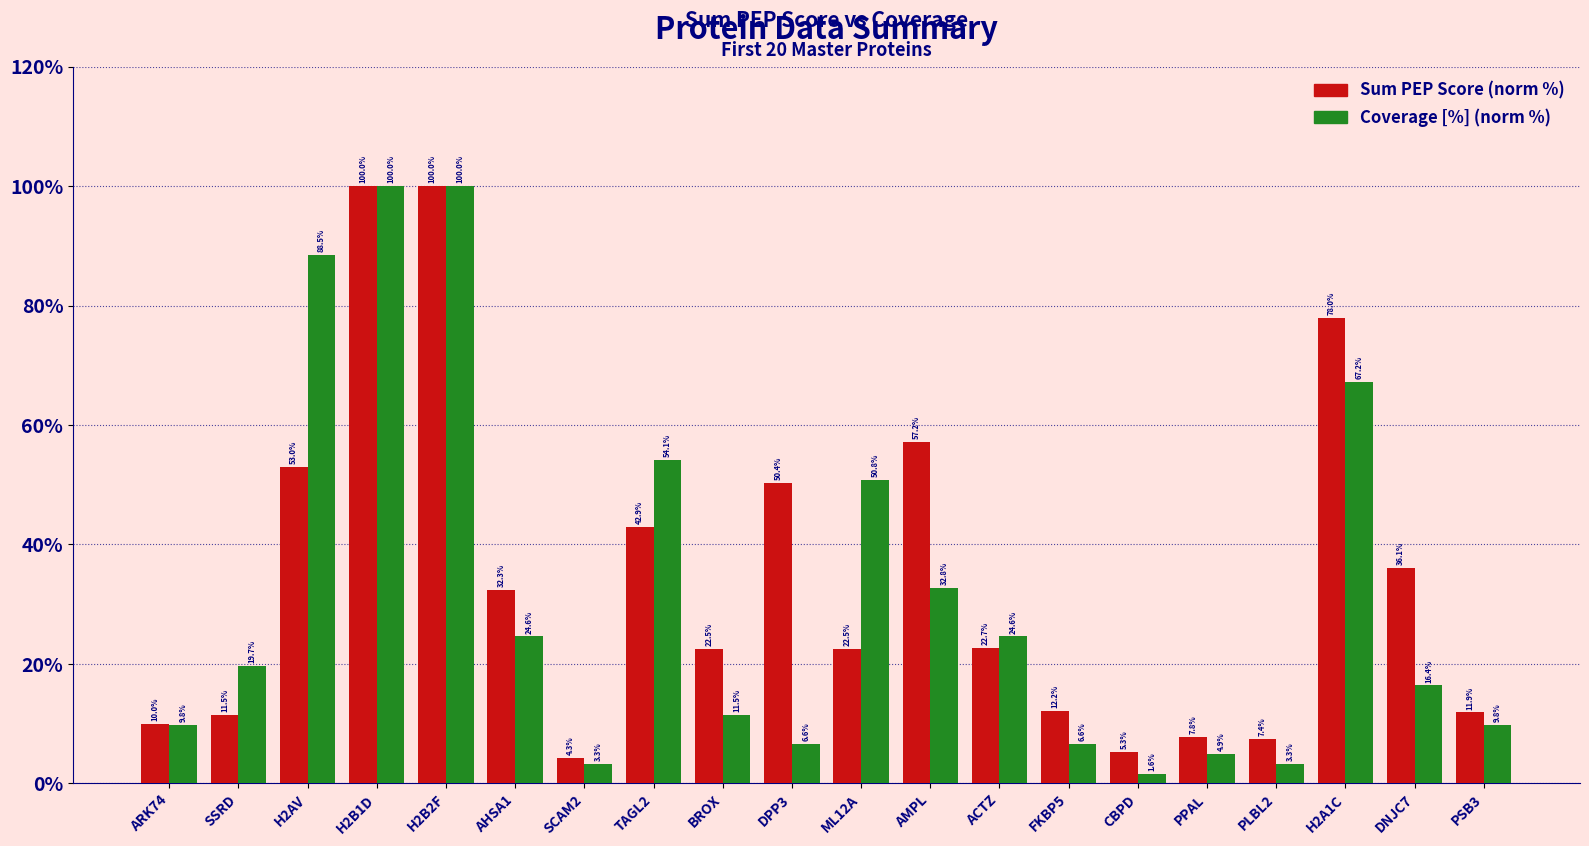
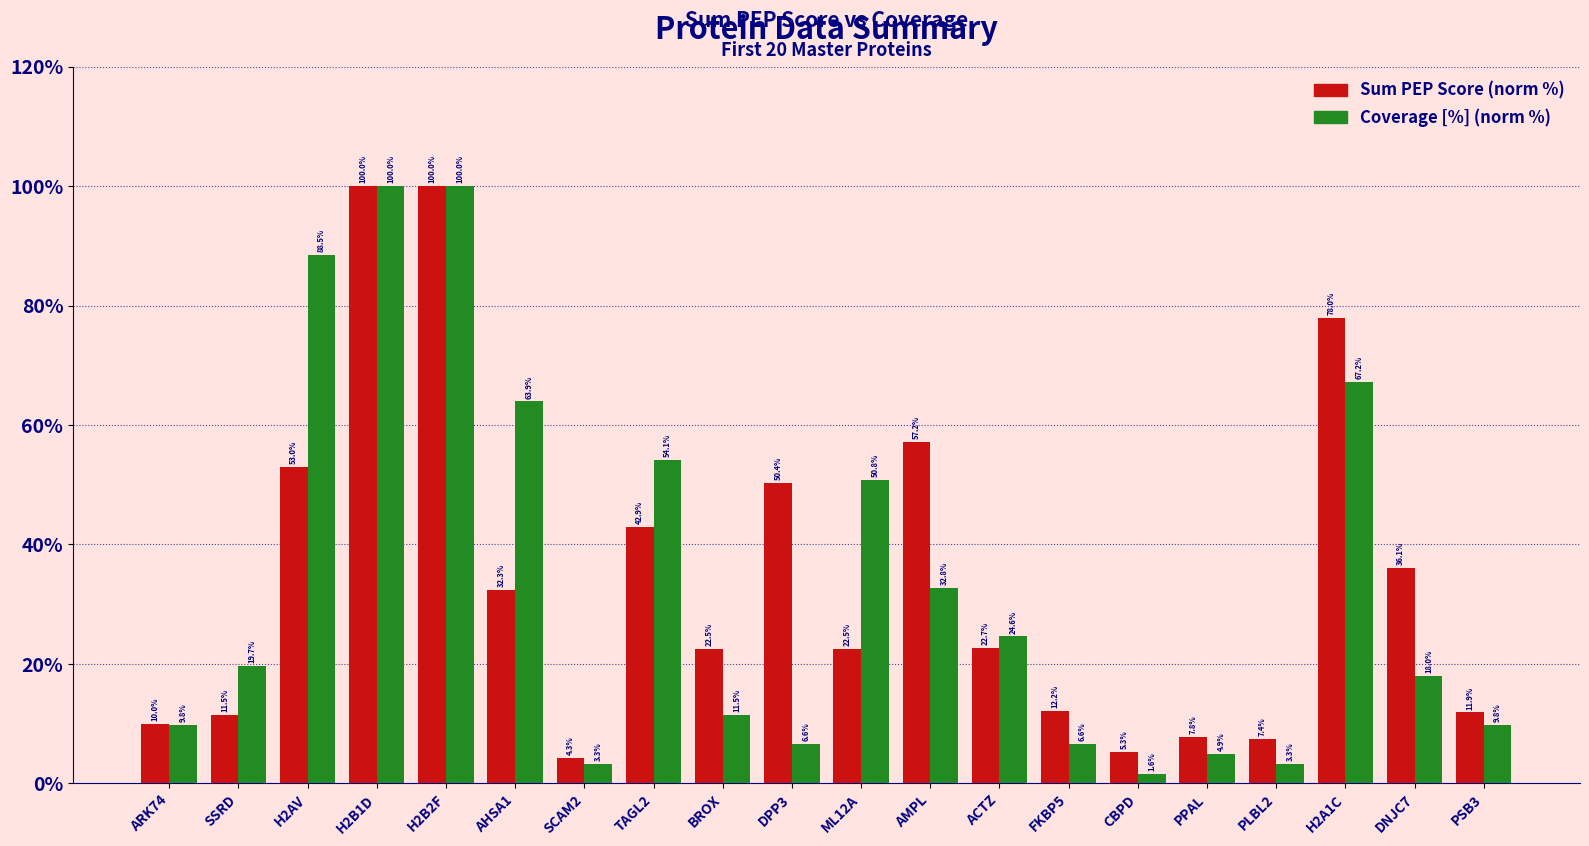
Coverage [%] (norm %), AHSA1: 24.6% -> 63.9%
Coverage [%] (norm %), DNJC7: 16.4% -> 18.0%
